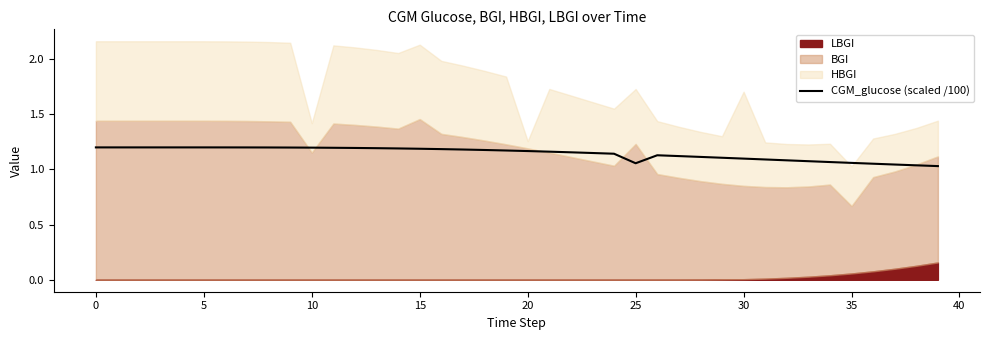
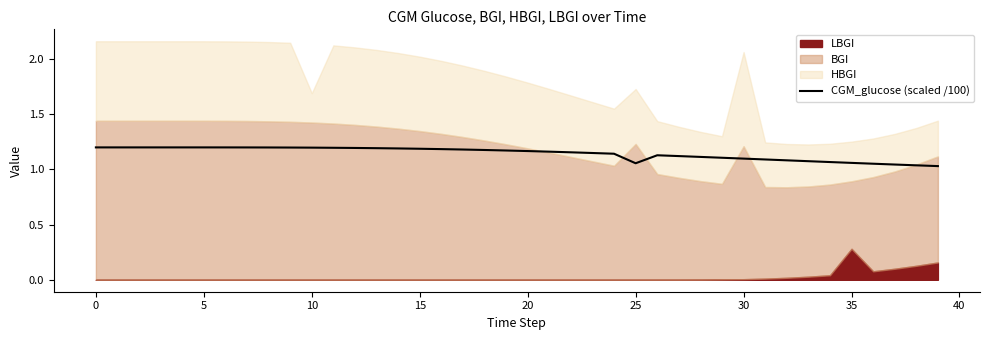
BGI, 10: 1.15 -> 1.43
BGI, 15: 1.46 -> 1.35
HBGI, 20: 0.07 -> 0.60
BGI, 30: 0.85 -> 1.21
LBGI, 35: 0.06 -> 0.28
